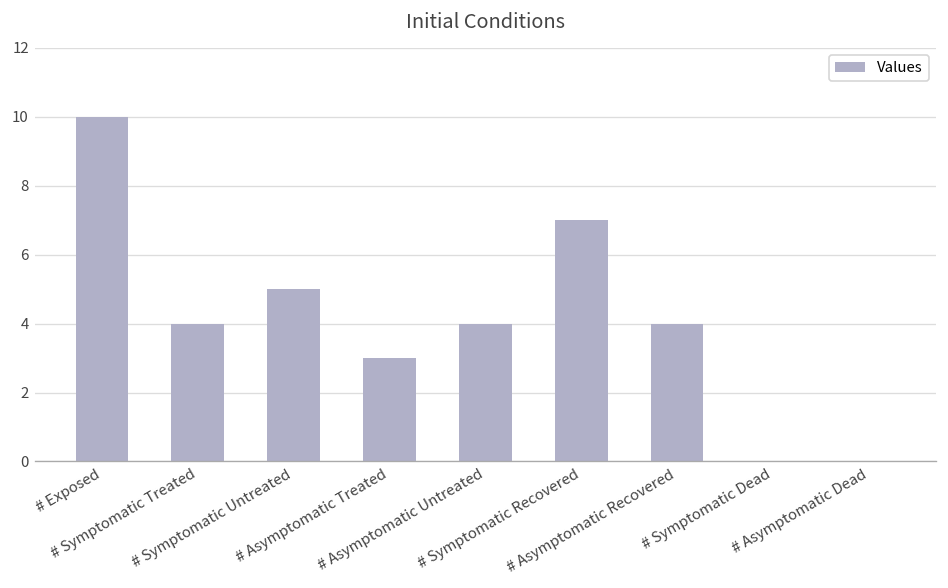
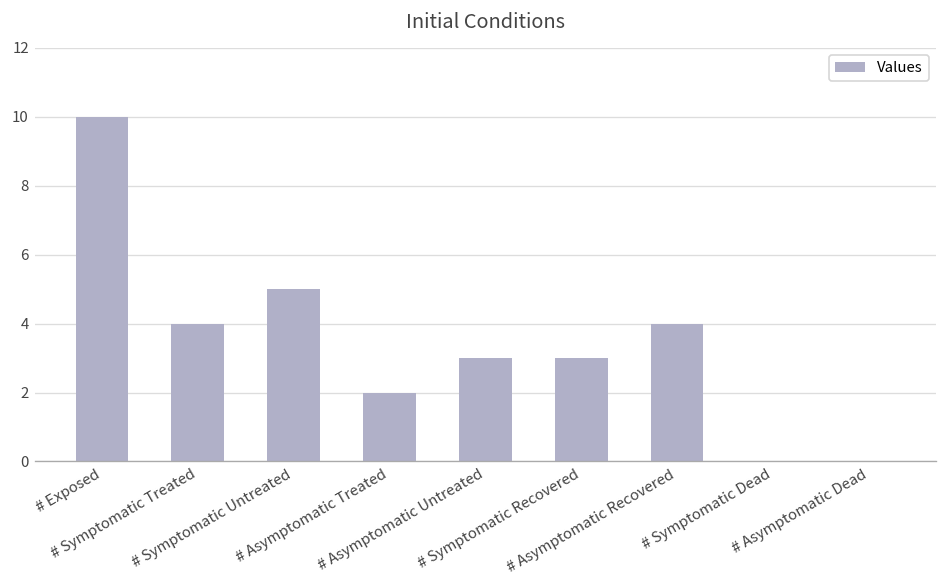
# Asymptomatic Treated: 3 -> 2
# Asymptomatic Untreated: 4 -> 3
# Symptomatic Recovered: 7 -> 3
